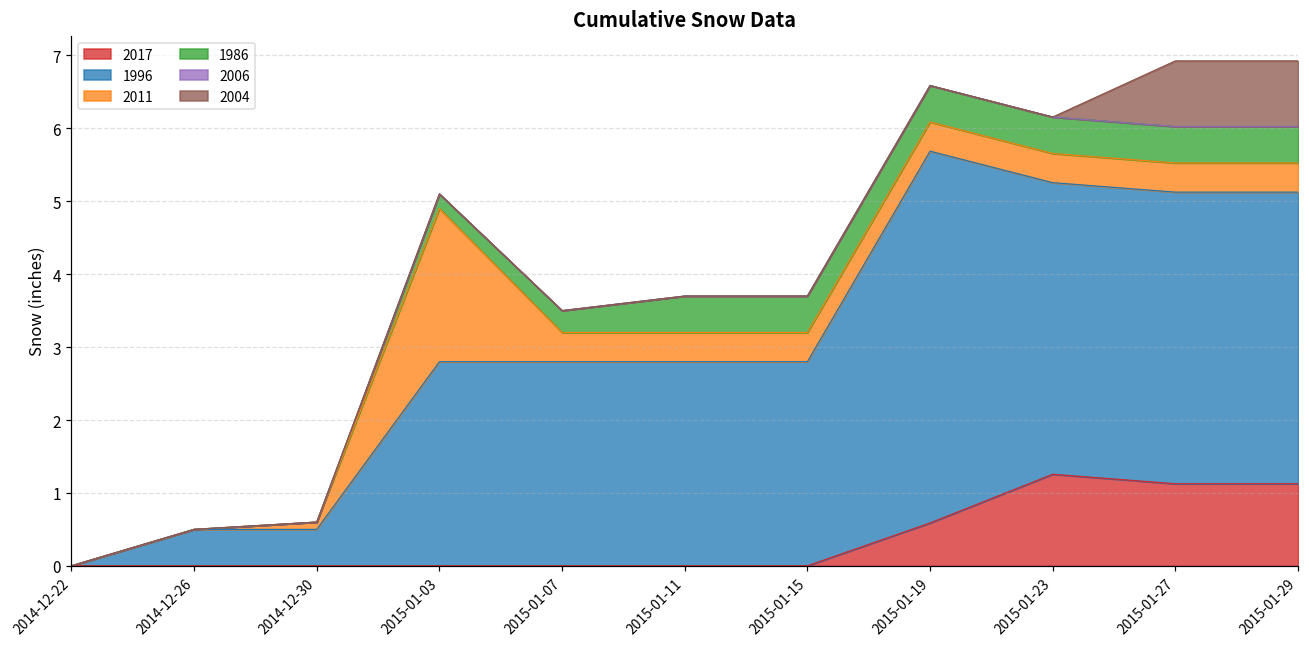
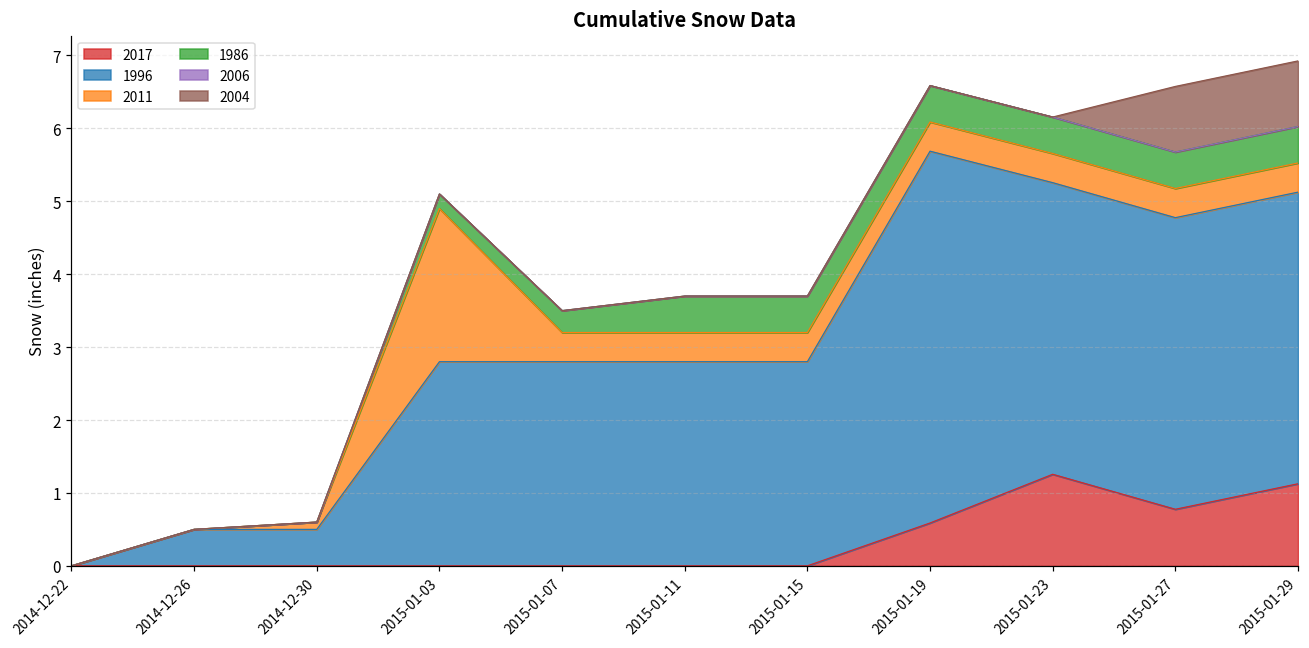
2017, 2015-01-27: 1.1 -> 0.8
